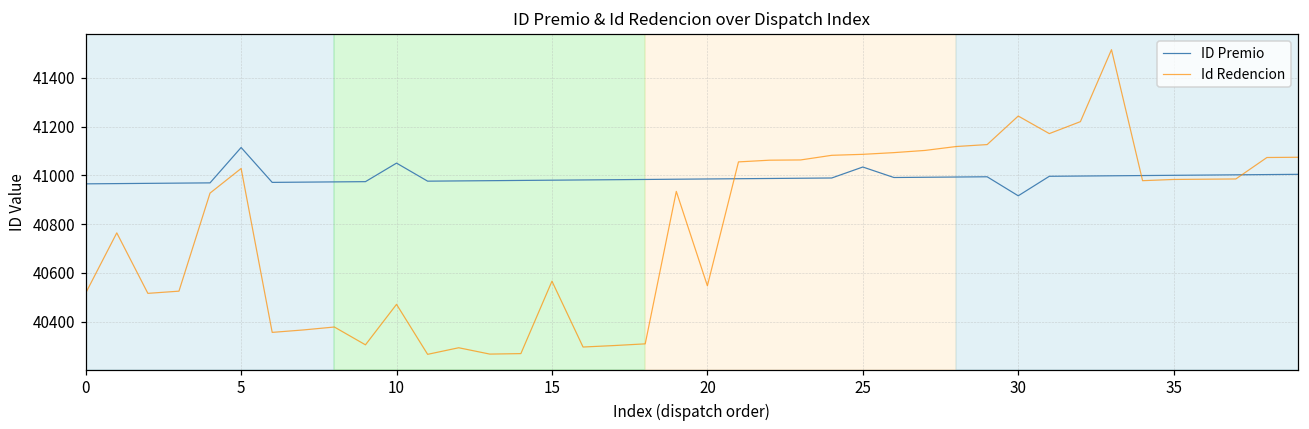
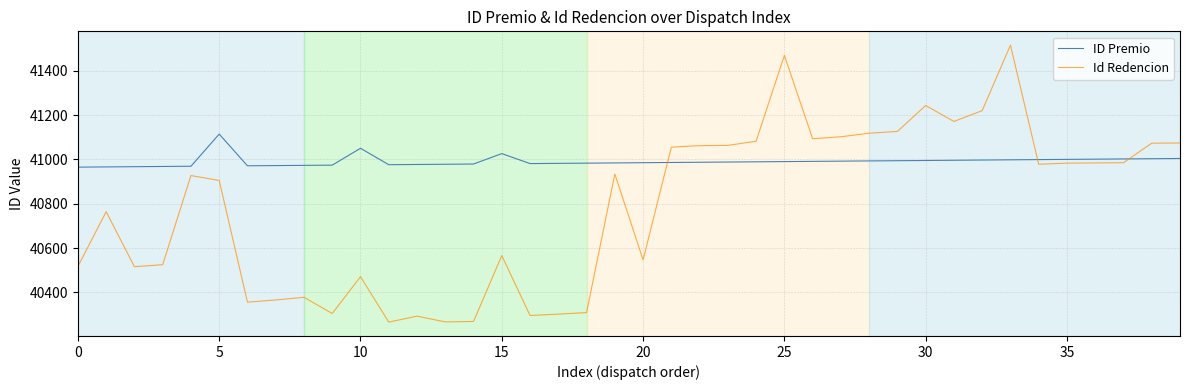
Id Redencion, 5: 41030 -> 40910
ID Premio, 15: 40980 -> 41030
ID Premio, 25: 41030 -> 40990
Id Redencion, 25: 41090 -> 41470
ID Premio, 30: 40920 -> 41000
